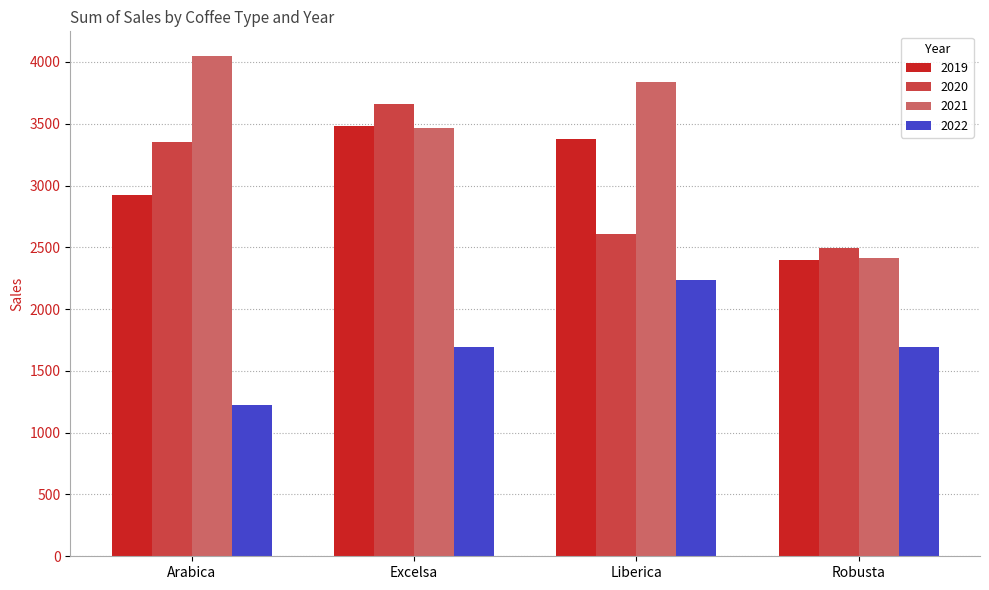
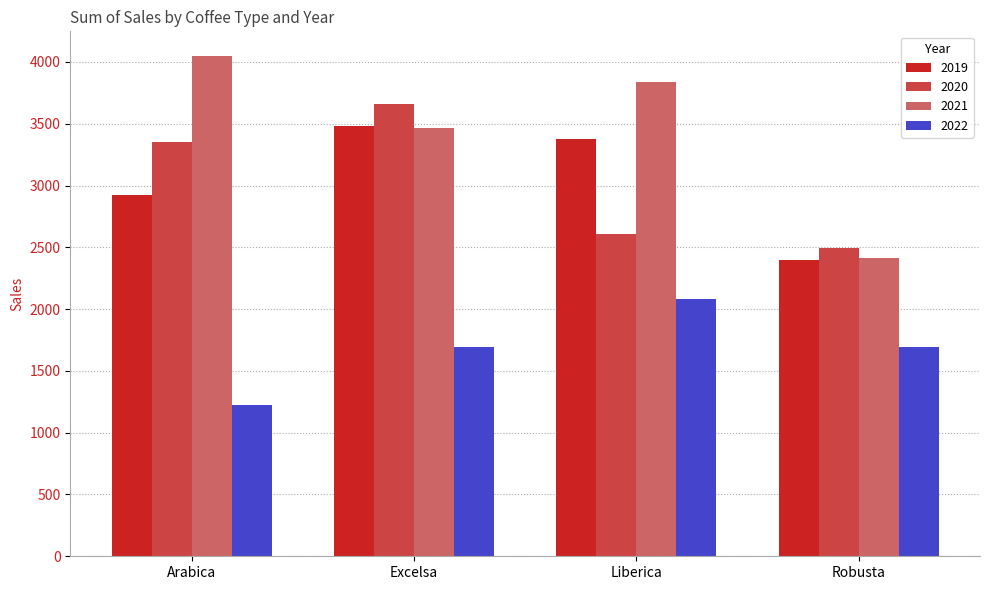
2022, Liberica: 2230 -> 2080
